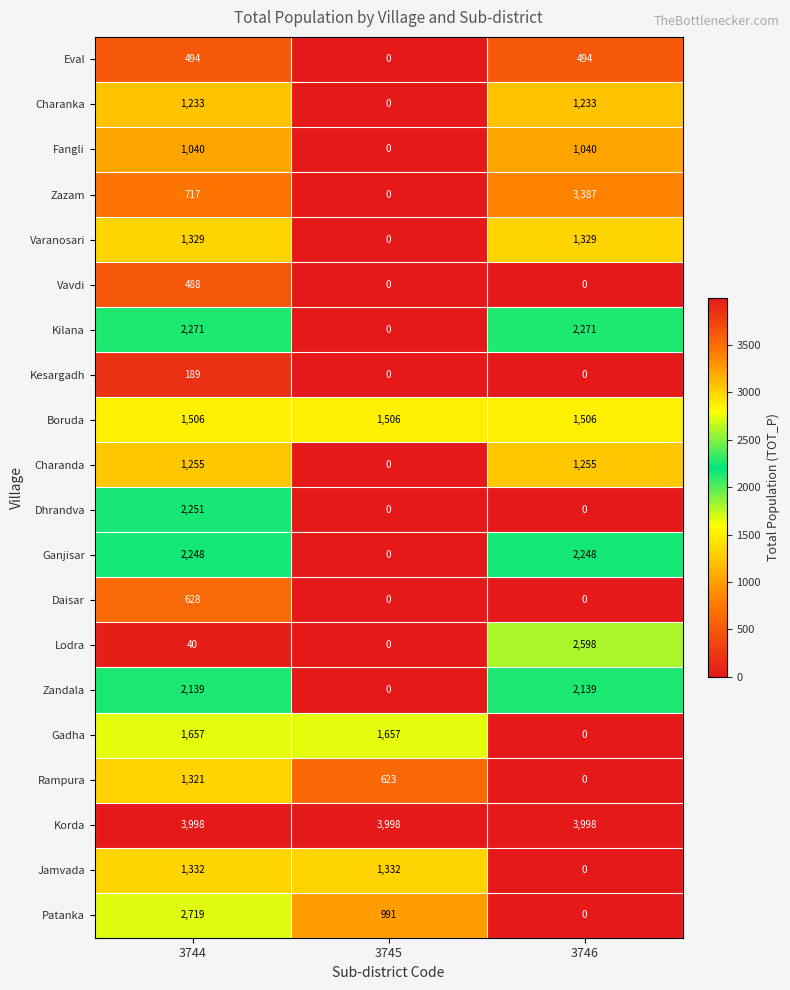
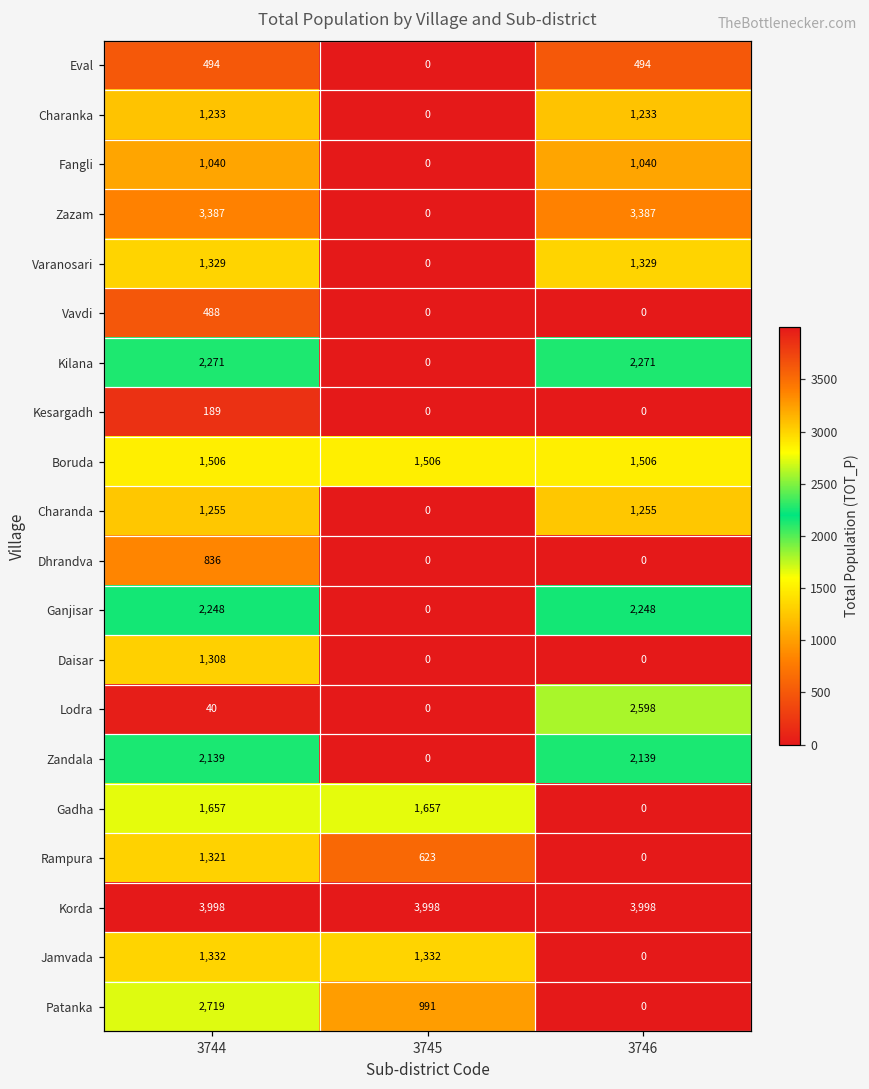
Zazam, 3744: 717 -> 3,387
Dhrandva, 3744: 2,251 -> 836
Daisar, 3744: 628 -> 1,308
